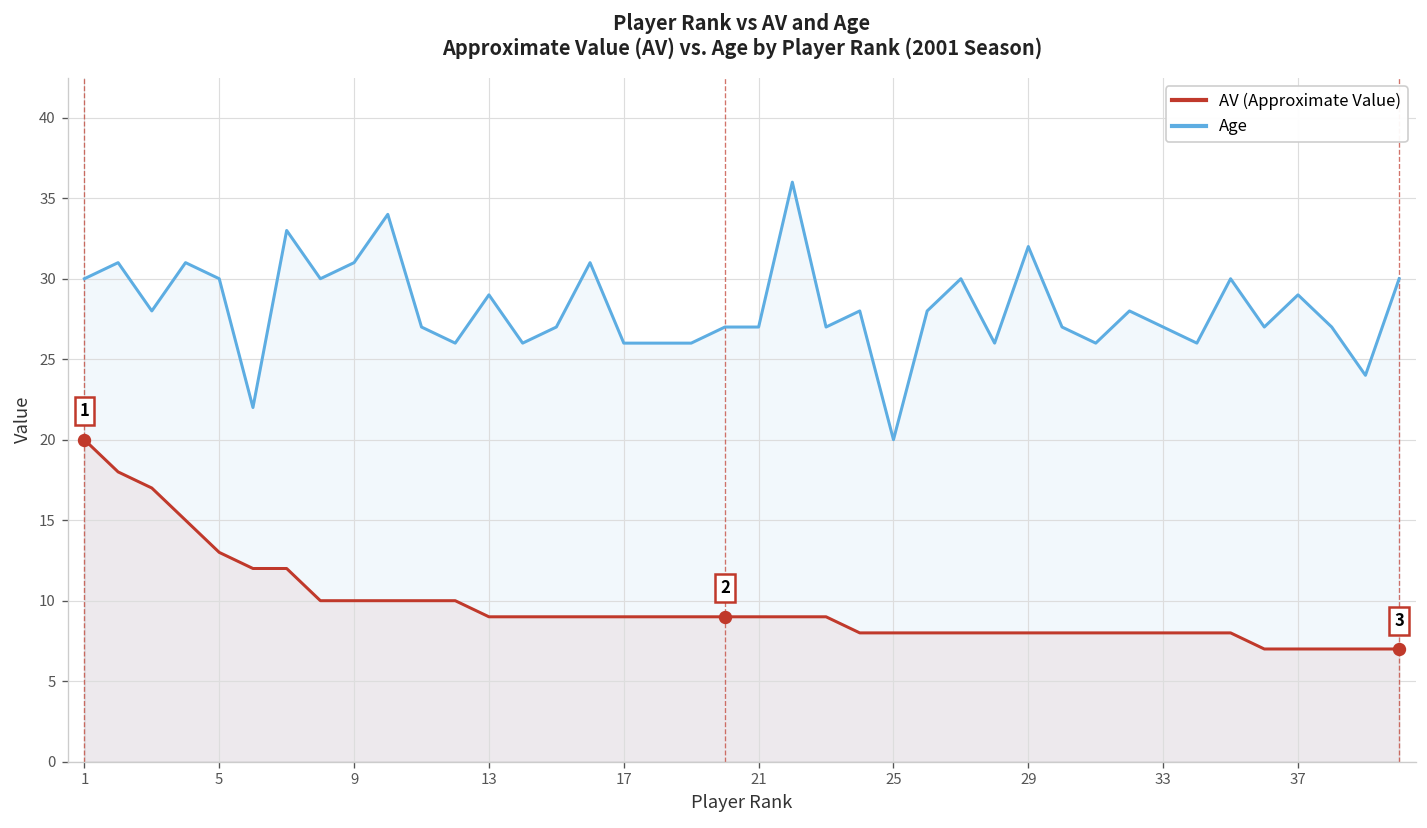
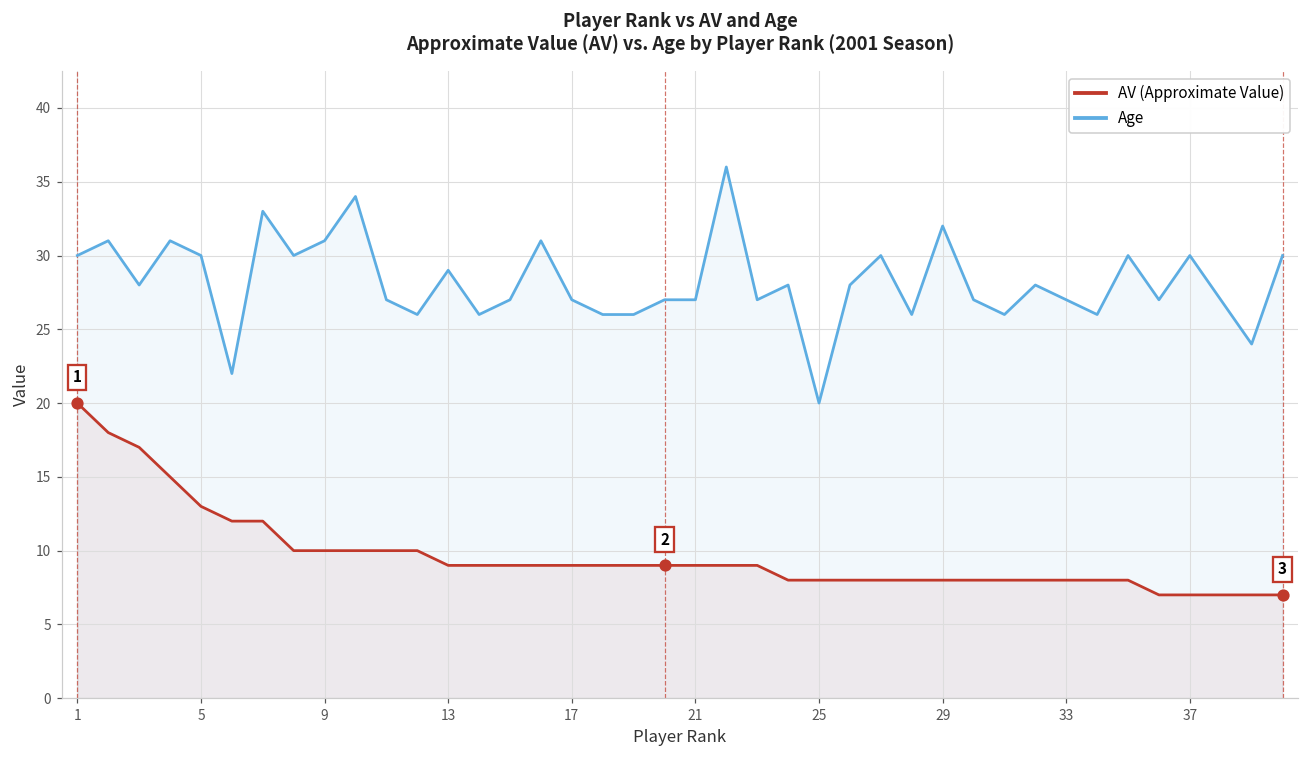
Age, 17: 26 -> 27
Age, 37: 29 -> 30
